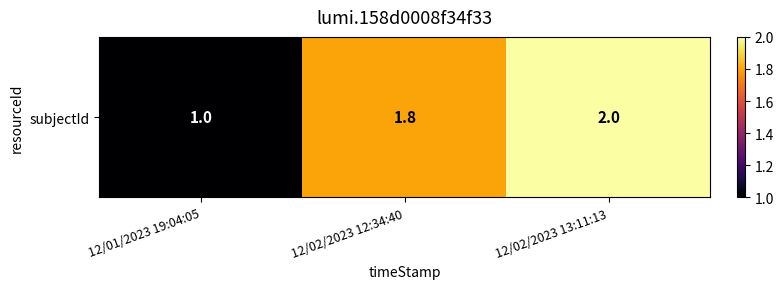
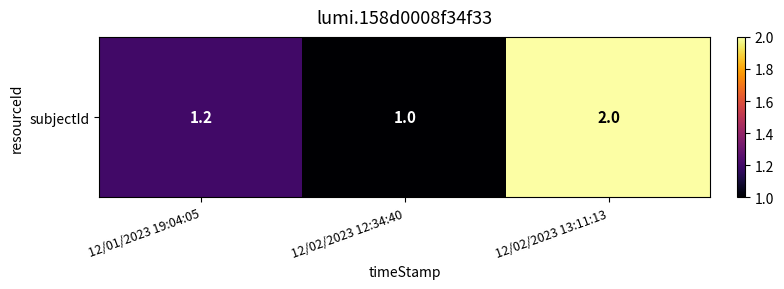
subjectId, 12/01/2023 19:04:05: 1.0 -> 1.2
subjectId, 12/02/2023 12:34:40: 1.8 -> 1.0
